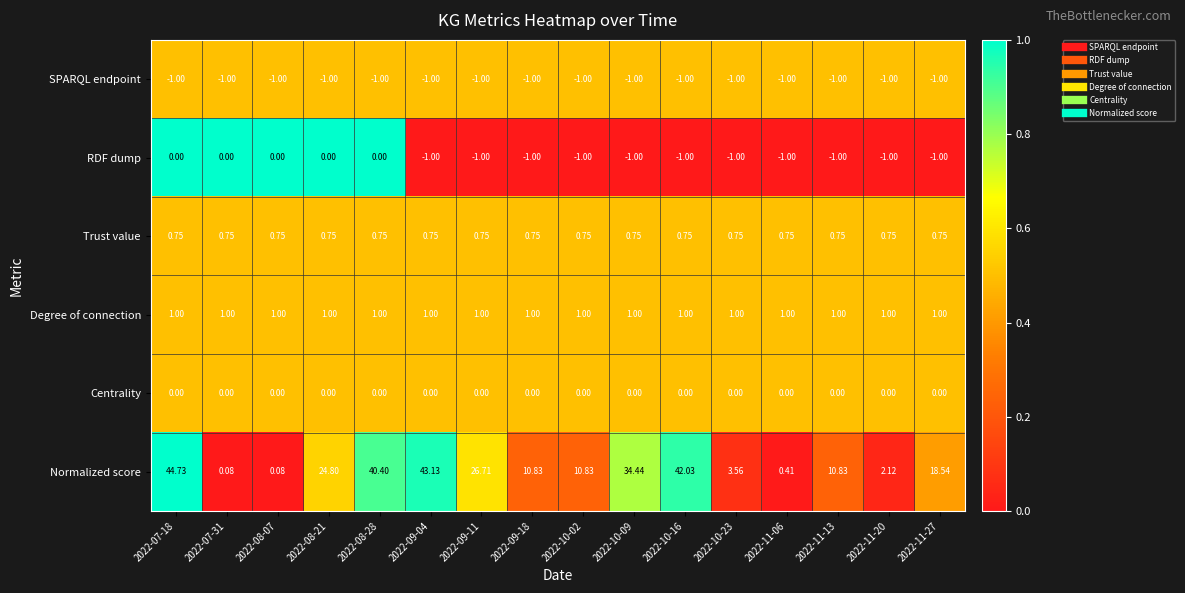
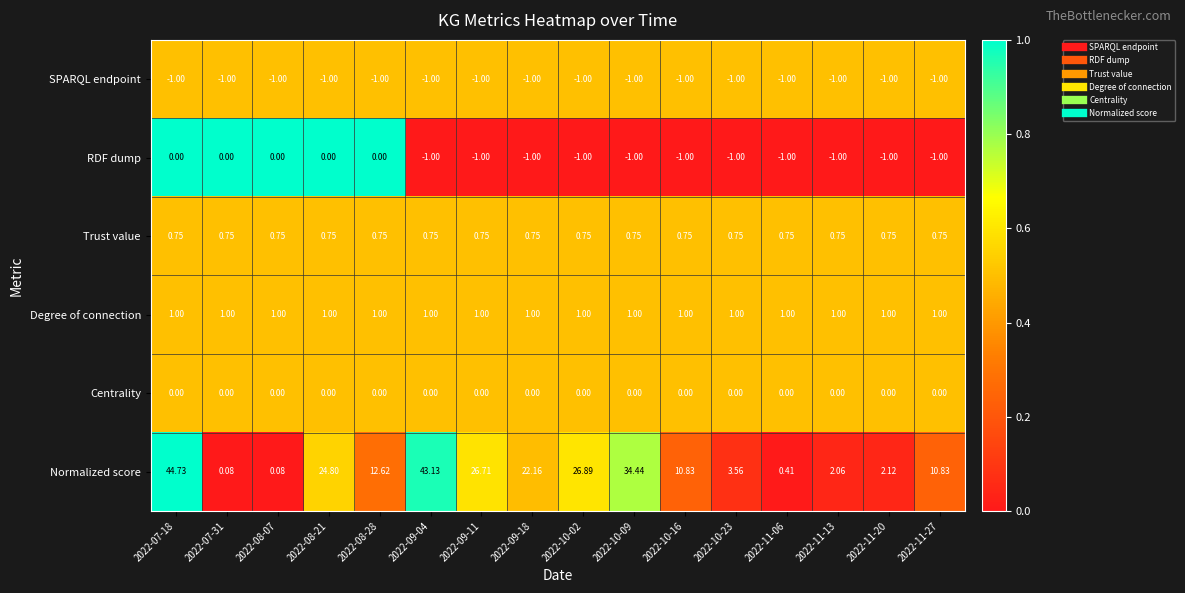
Normalized score, 2022-08-28: 40.40 -> 12.62
Normalized score, 2022-09-18: 10.83 -> 22.16
Normalized score, 2022-10-02: 10.83 -> 26.89
Normalized score, 2022-10-16: 42.03 -> 10.83
Normalized score, 2022-11-13: 10.83 -> 2.06
Normalized score, 2022-11-27: 18.54 -> 10.83
